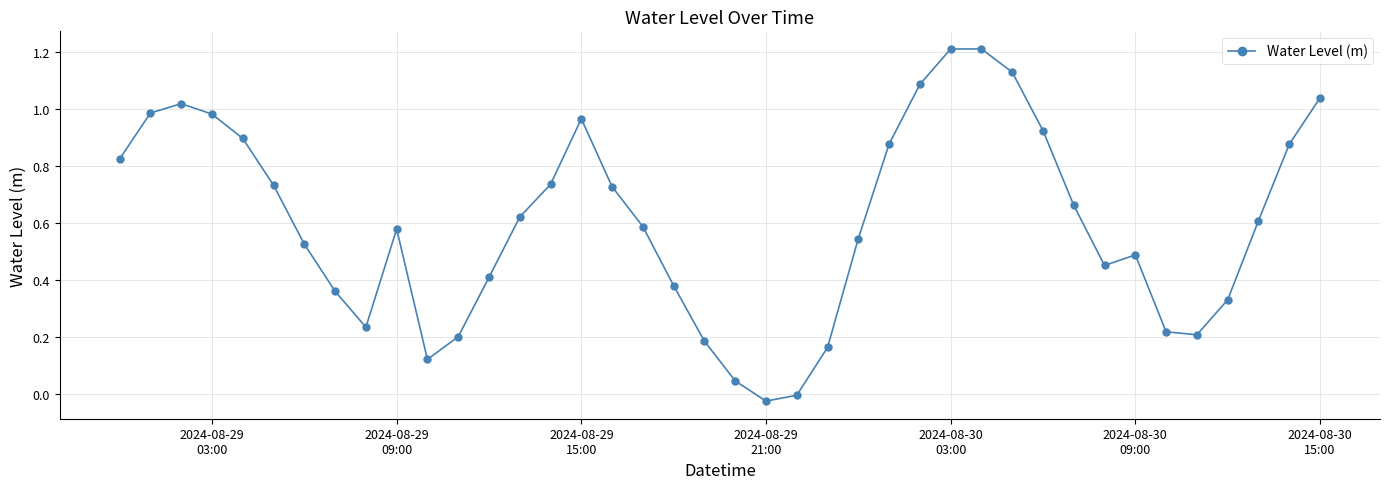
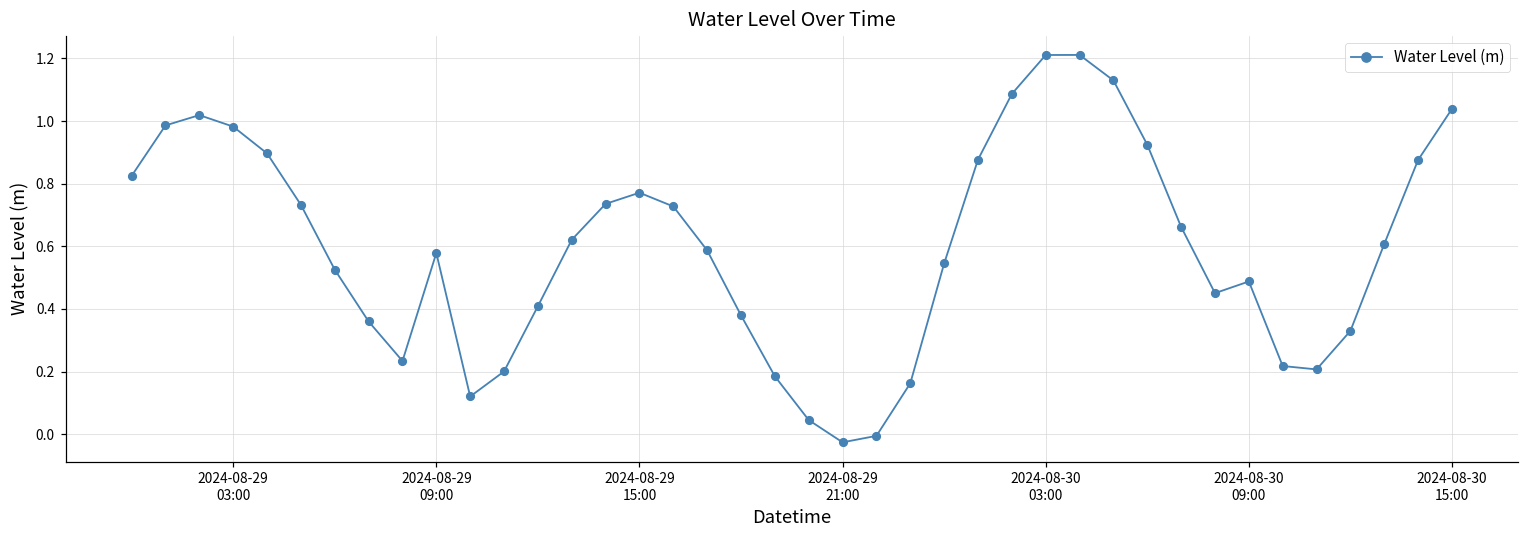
2024-08-29 15:00: 0.97 -> 0.77
